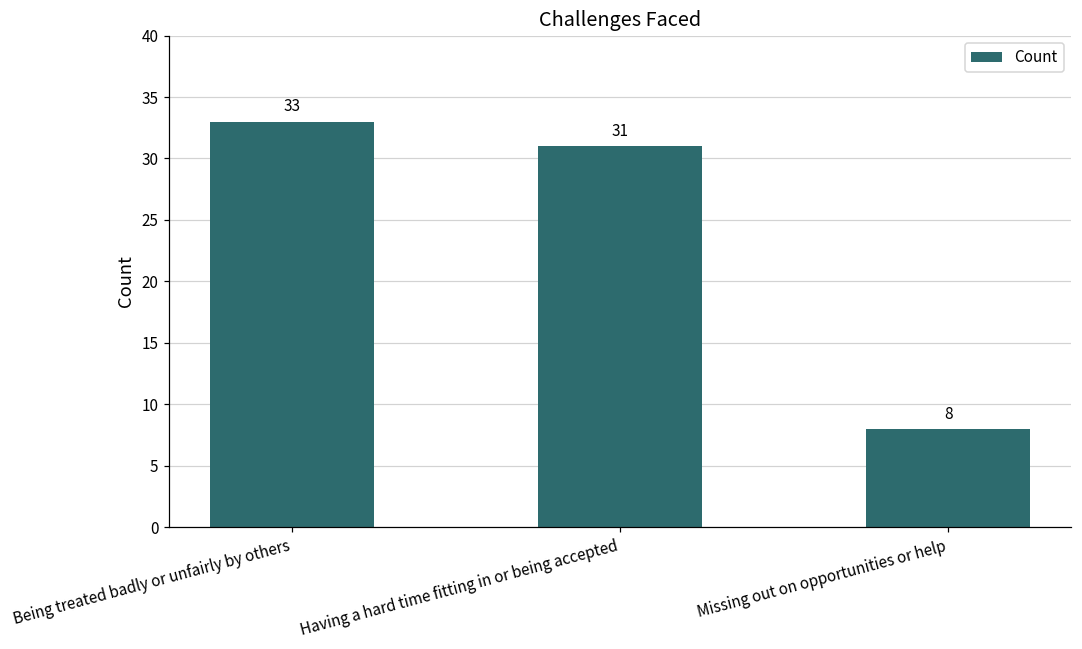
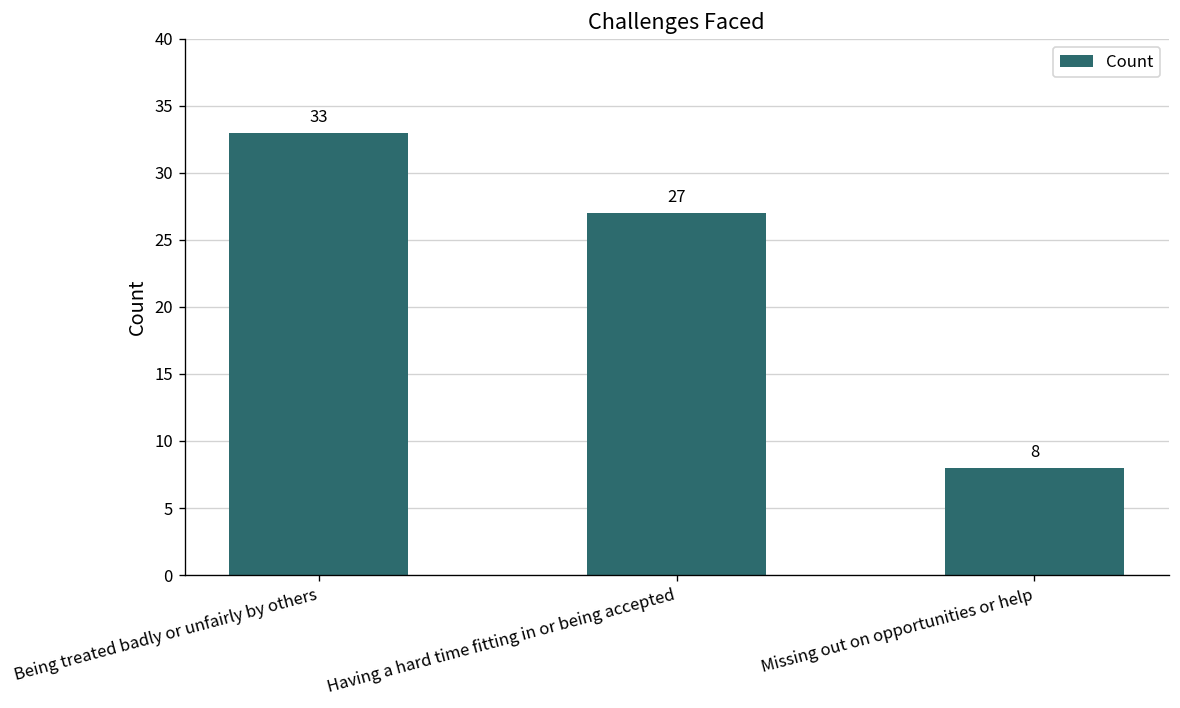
Having a hard time fitting in or being accepted: 31 -> 27
